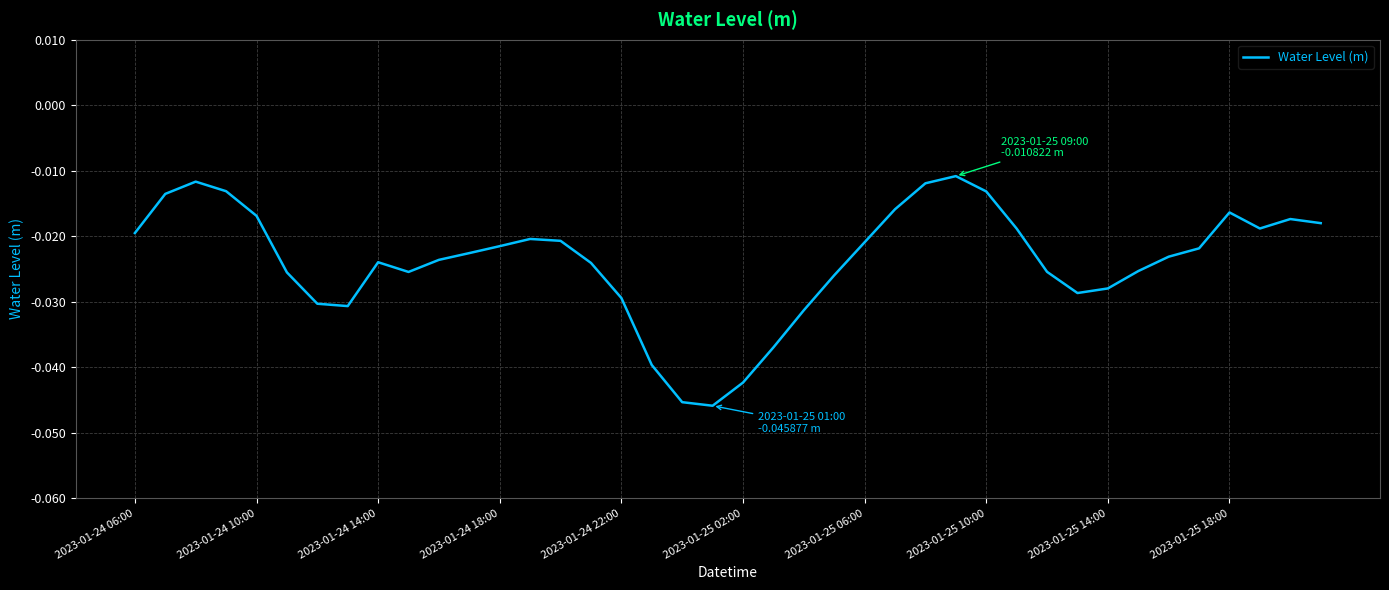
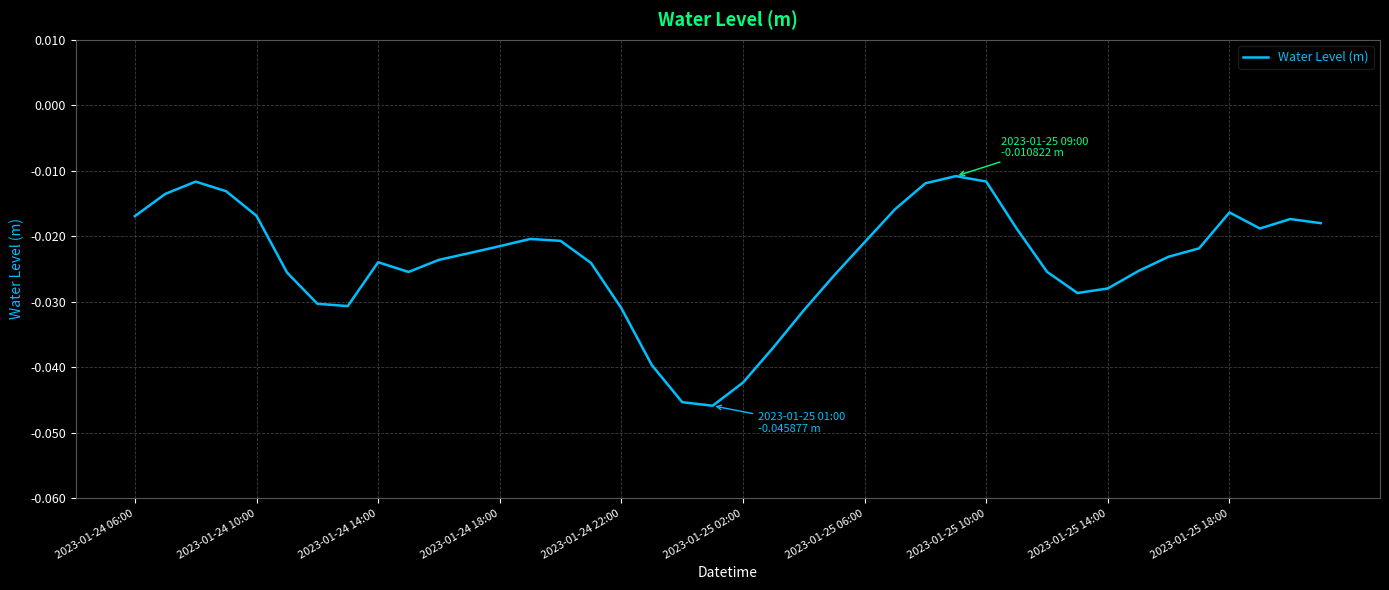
2023-01-24 06:00: -0.020 -> -0.017
2023-01-24 22:00: -0.029 -> -0.031
2023-01-25 10:00: -0.013 -> -0.012
